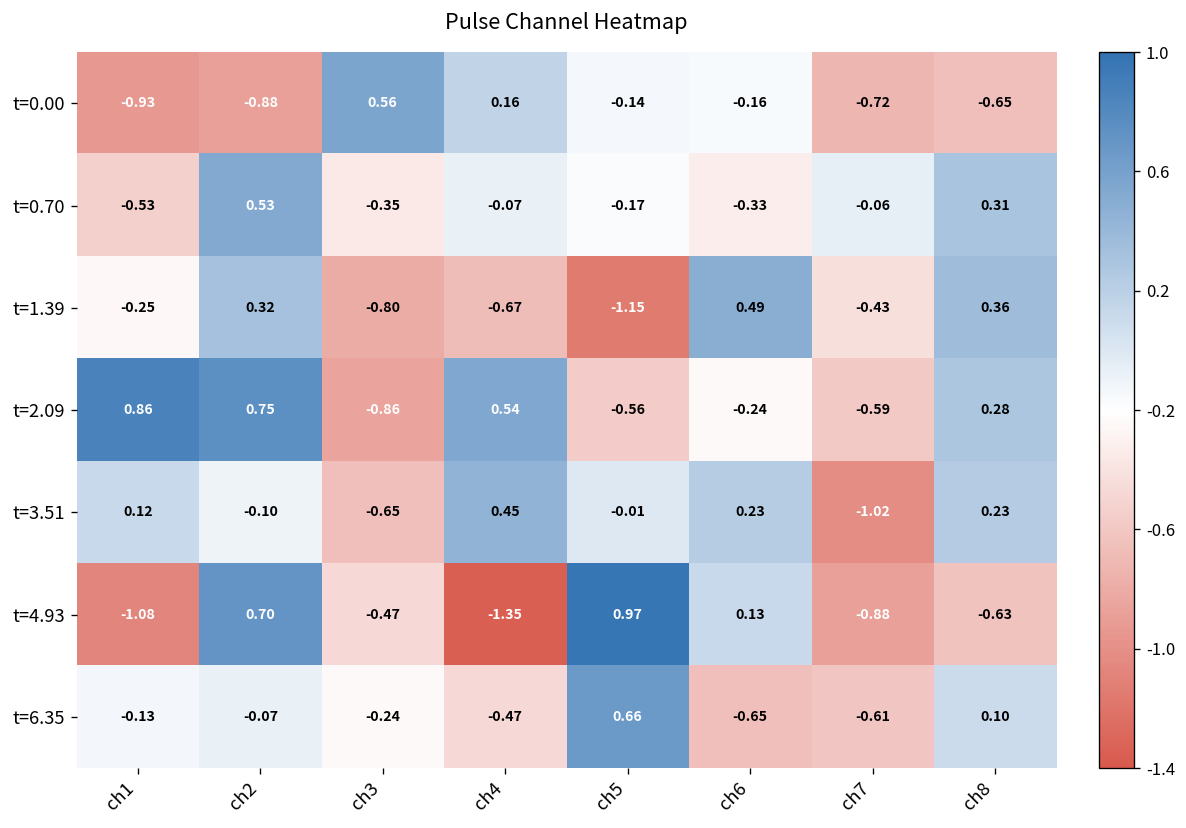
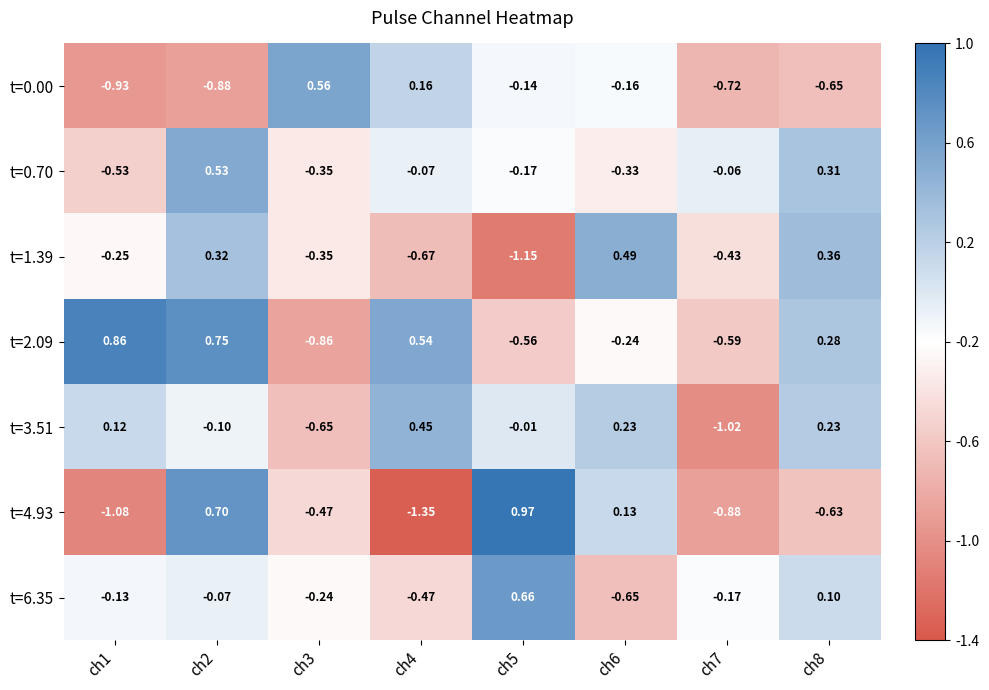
t=1.39, ch3: -0.80 -> -0.35
t=6.35, ch7: -0.61 -> -0.17
